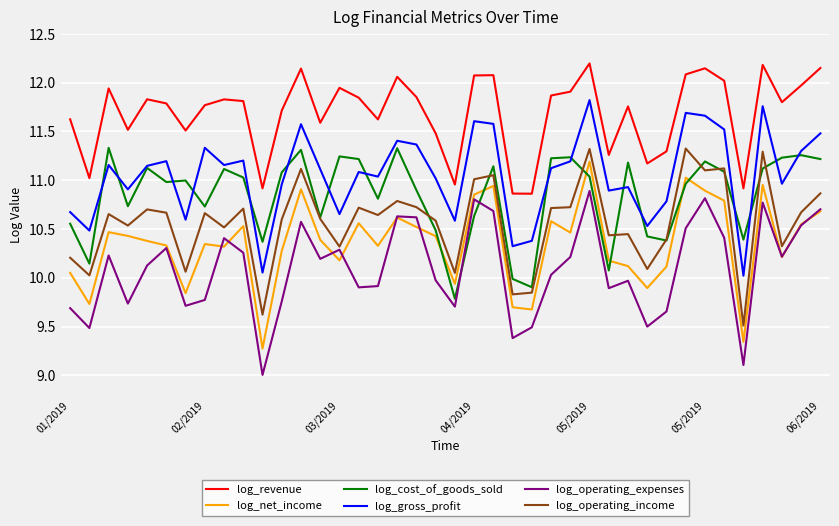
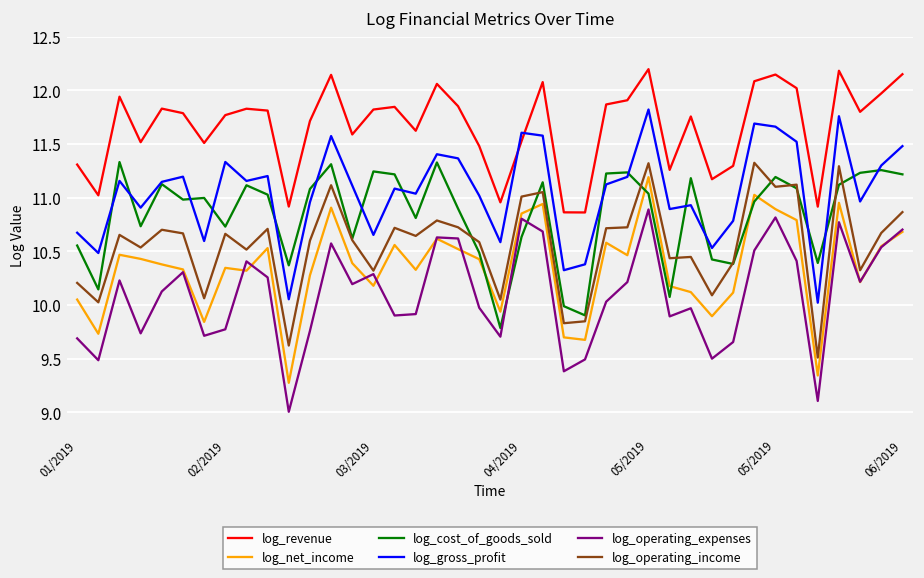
log_revenue, 01/2019: 11.6 -> 11.3
log_revenue, 03/2019: 11.9 -> 11.8
log_revenue, 04/2019: 12.1 -> 11.5
